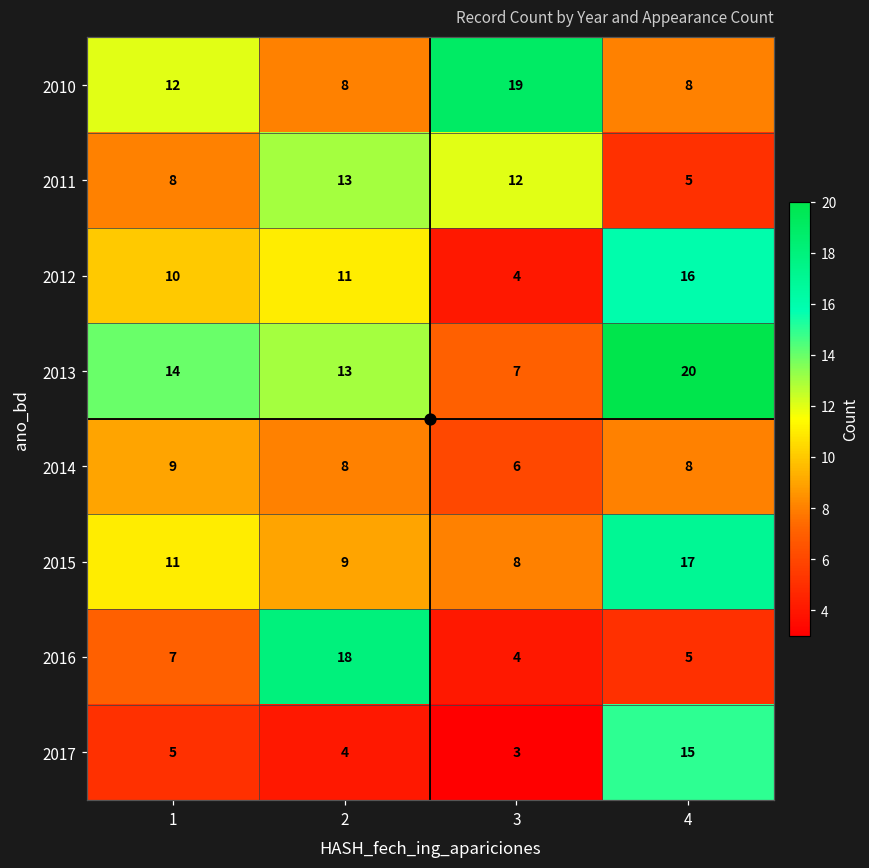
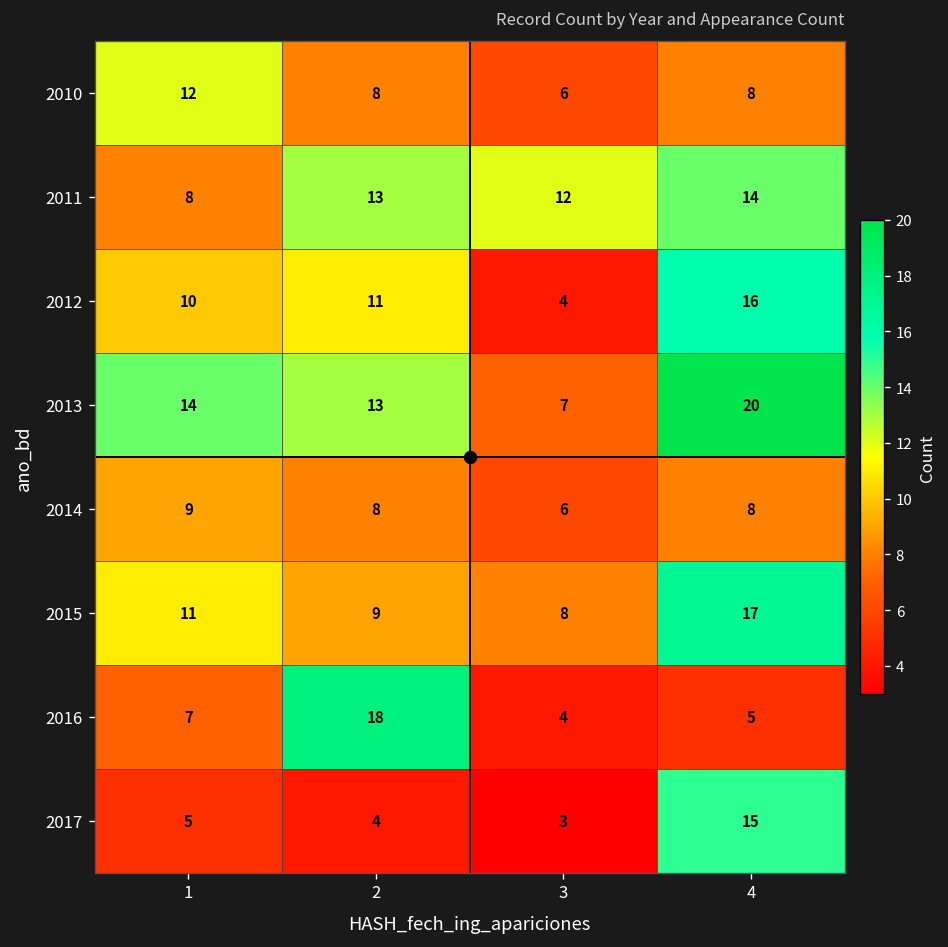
2010, 3: 19 -> 6
2011, 4: 5 -> 14
